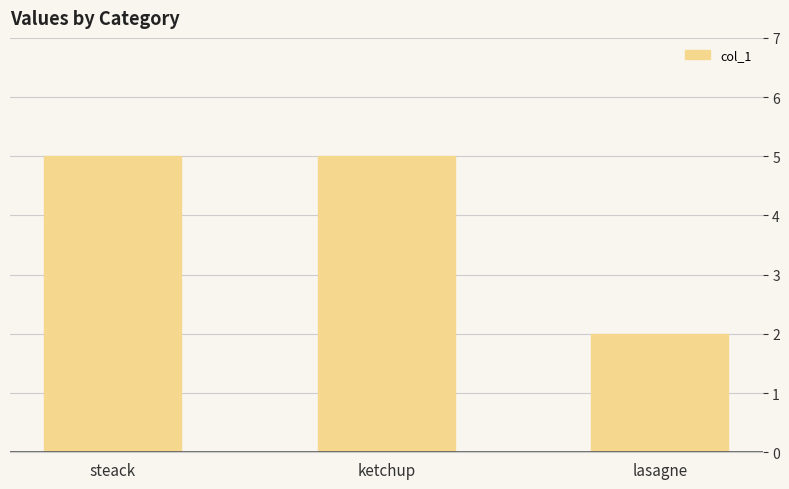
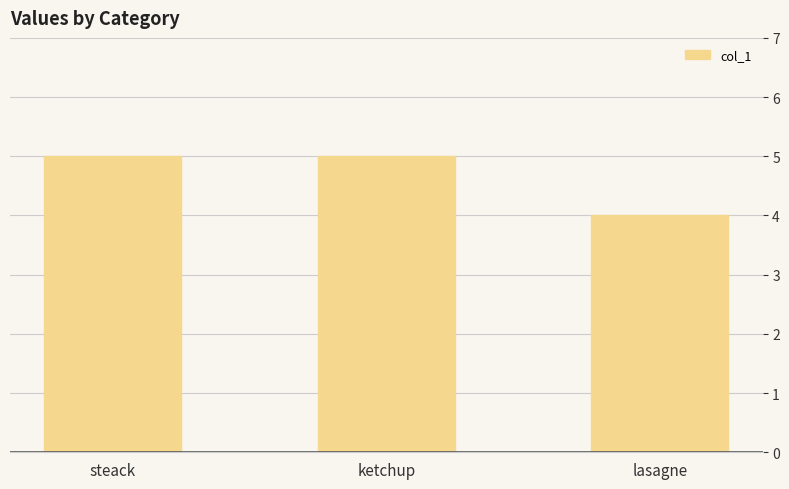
lasagne: 2 -> 4
